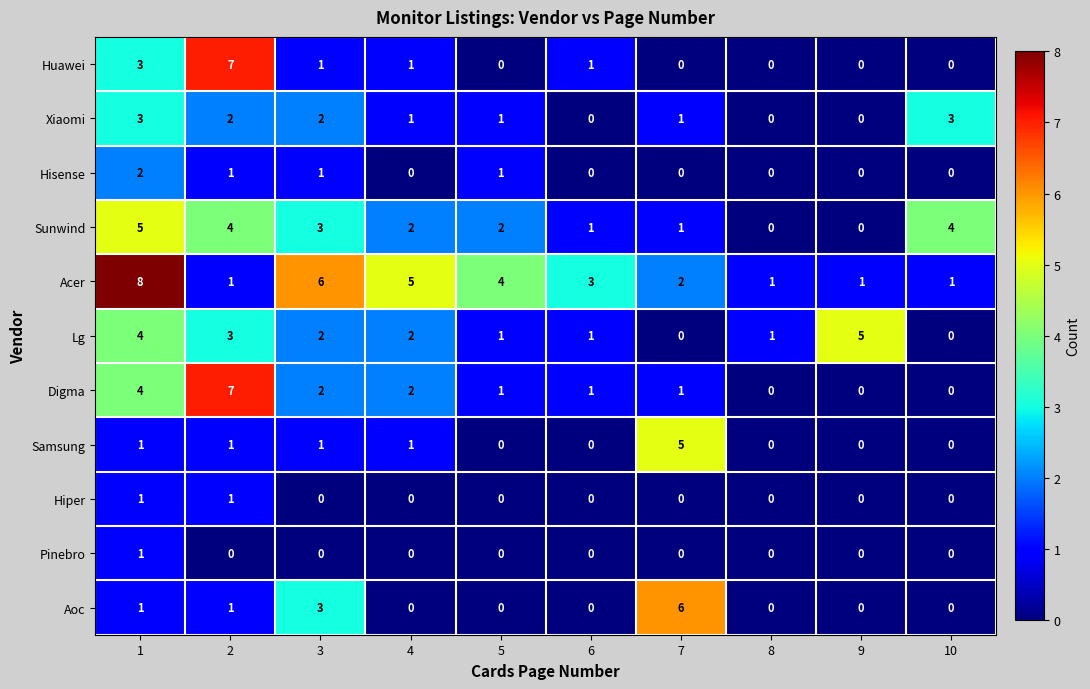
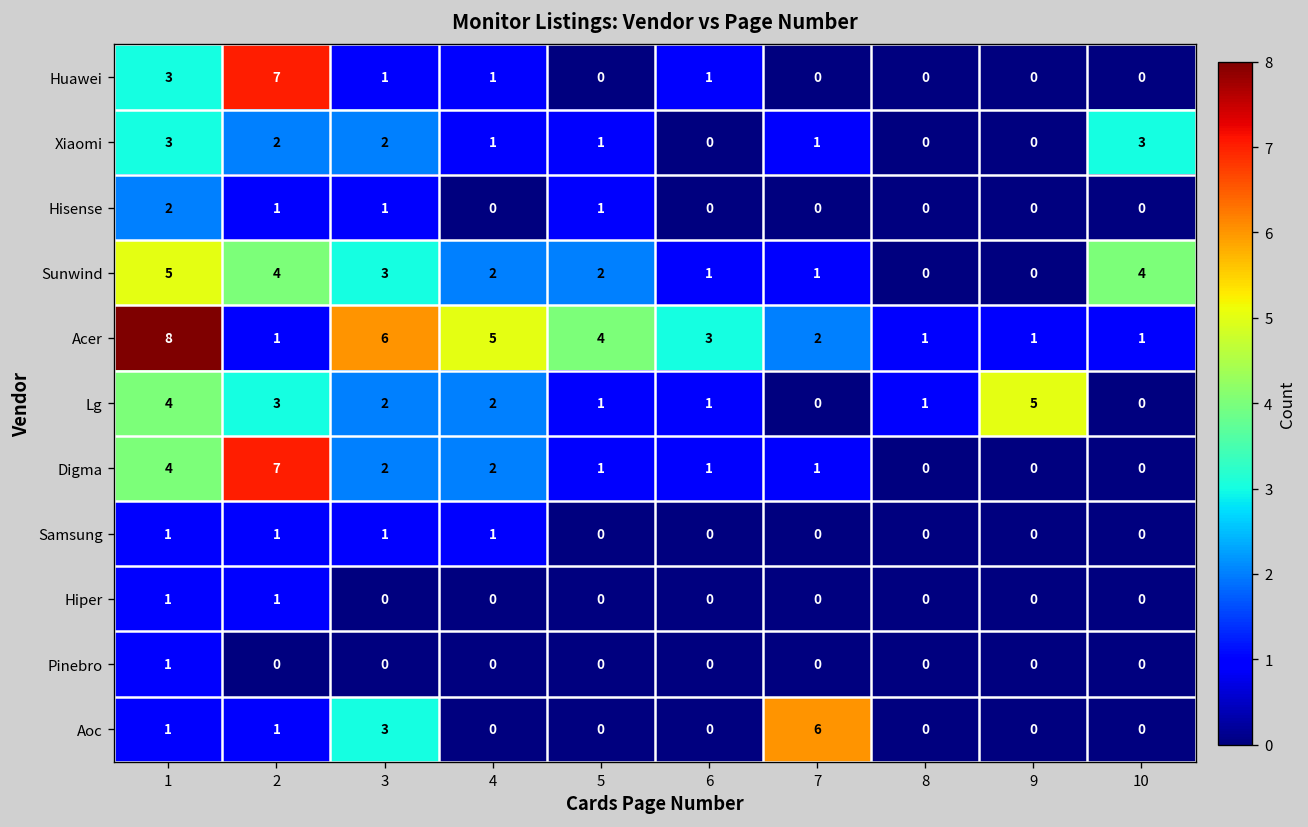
Samsung, 7: 5 -> 0
